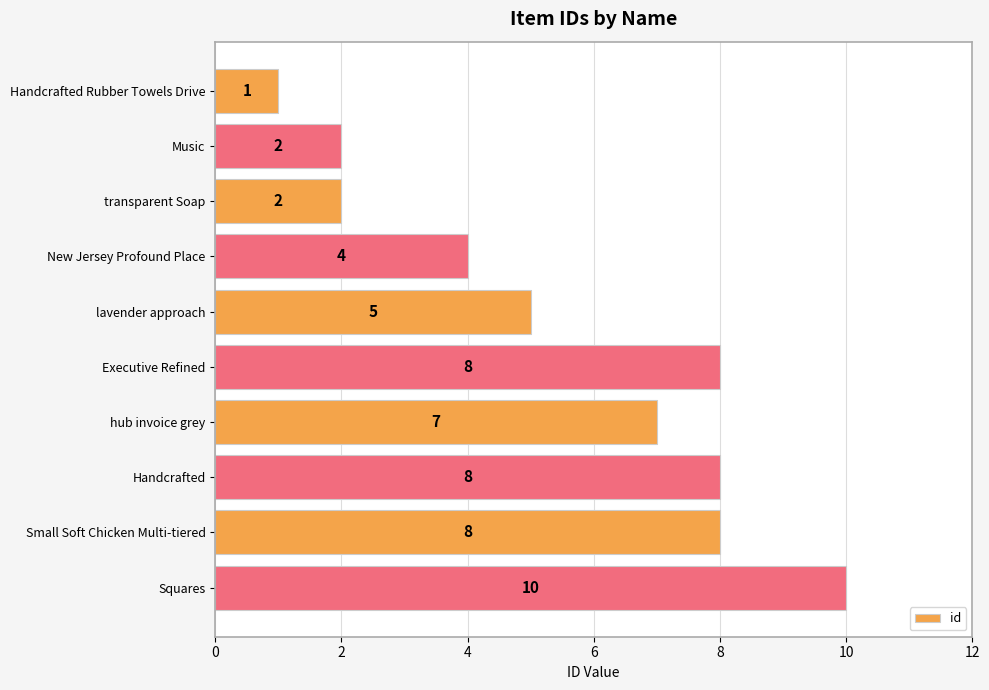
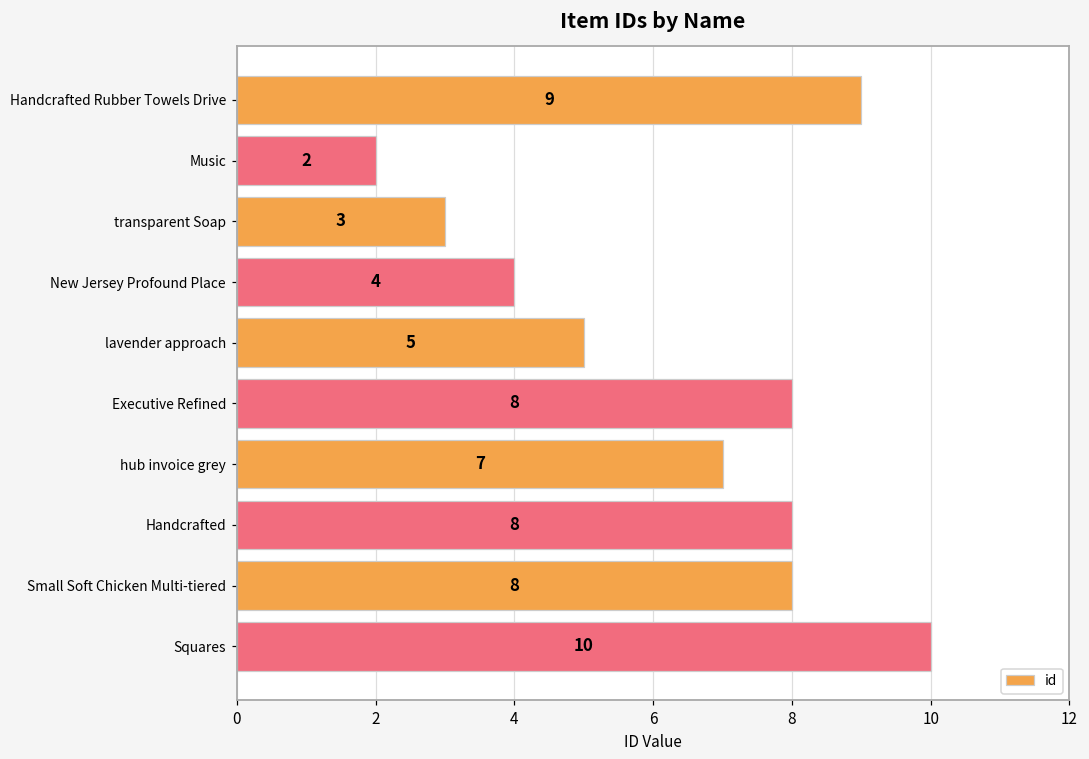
Handcrafted Rubber Towels Drive: 1 -> 9
transparent Soap: 2 -> 3
